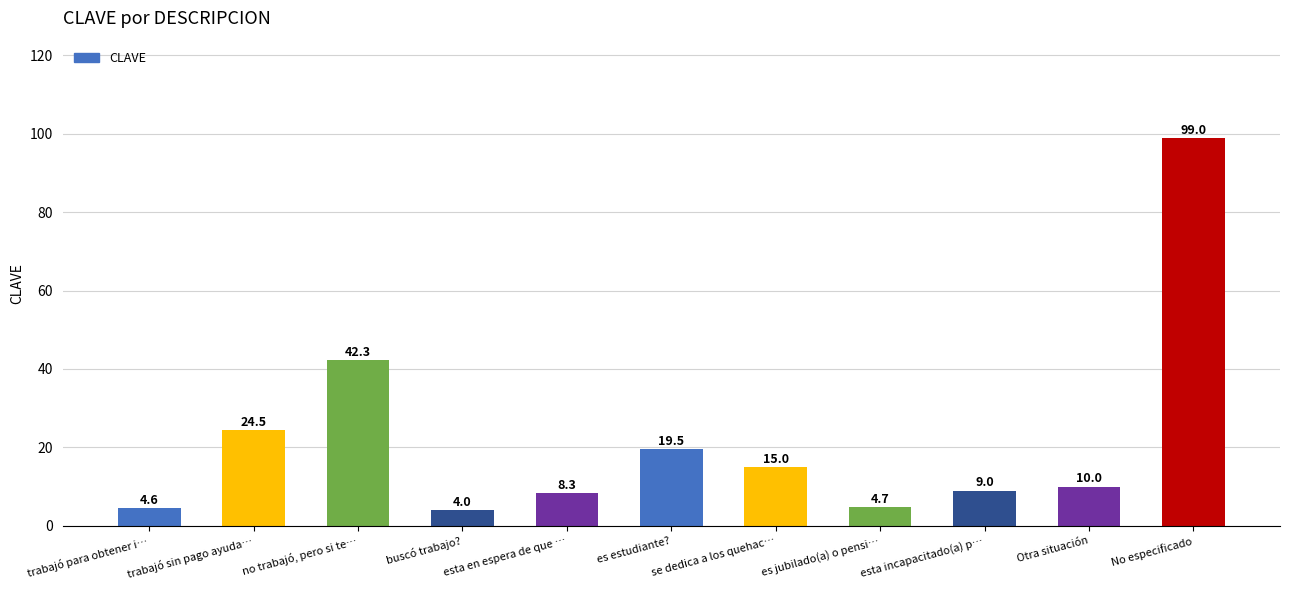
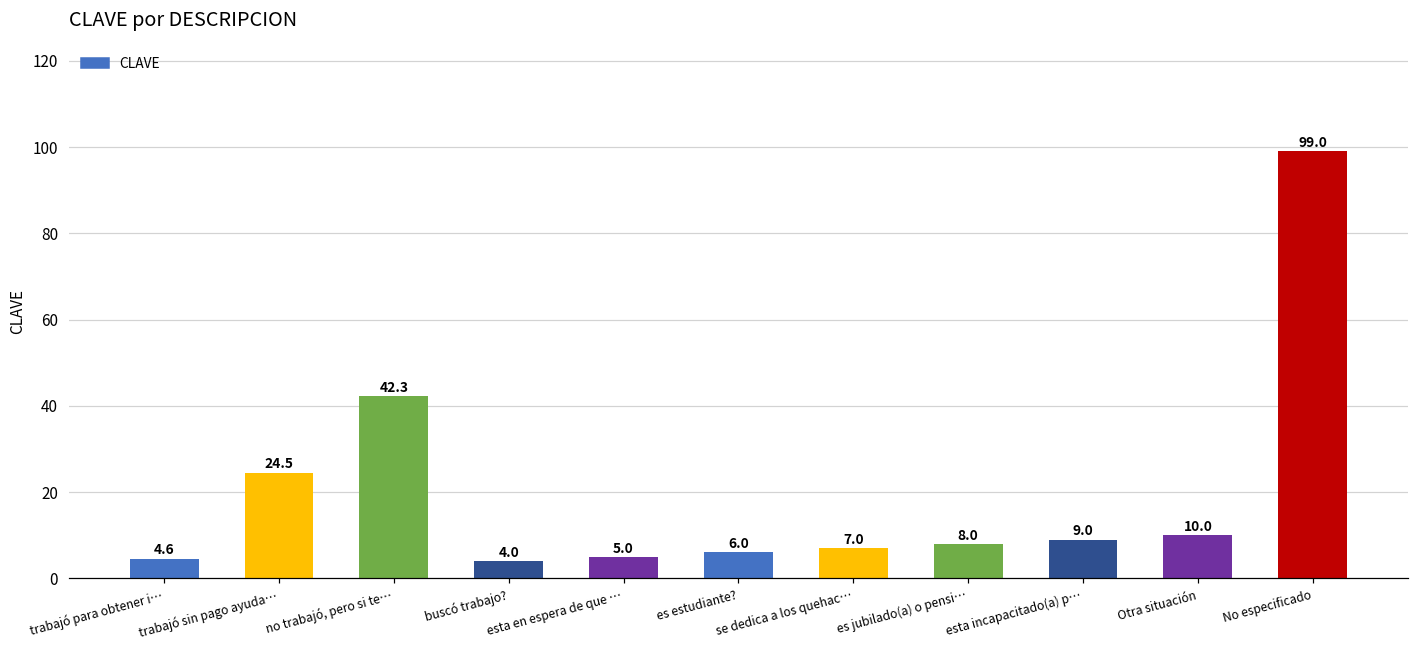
esta en espera de que …: 8.3 -> 5.0
es estudiante?: 19.5 -> 6.0
se dedica a los quehac…: 15.0 -> 7.0
es jubilado(a) o pensi…: 4.7 -> 8.0
